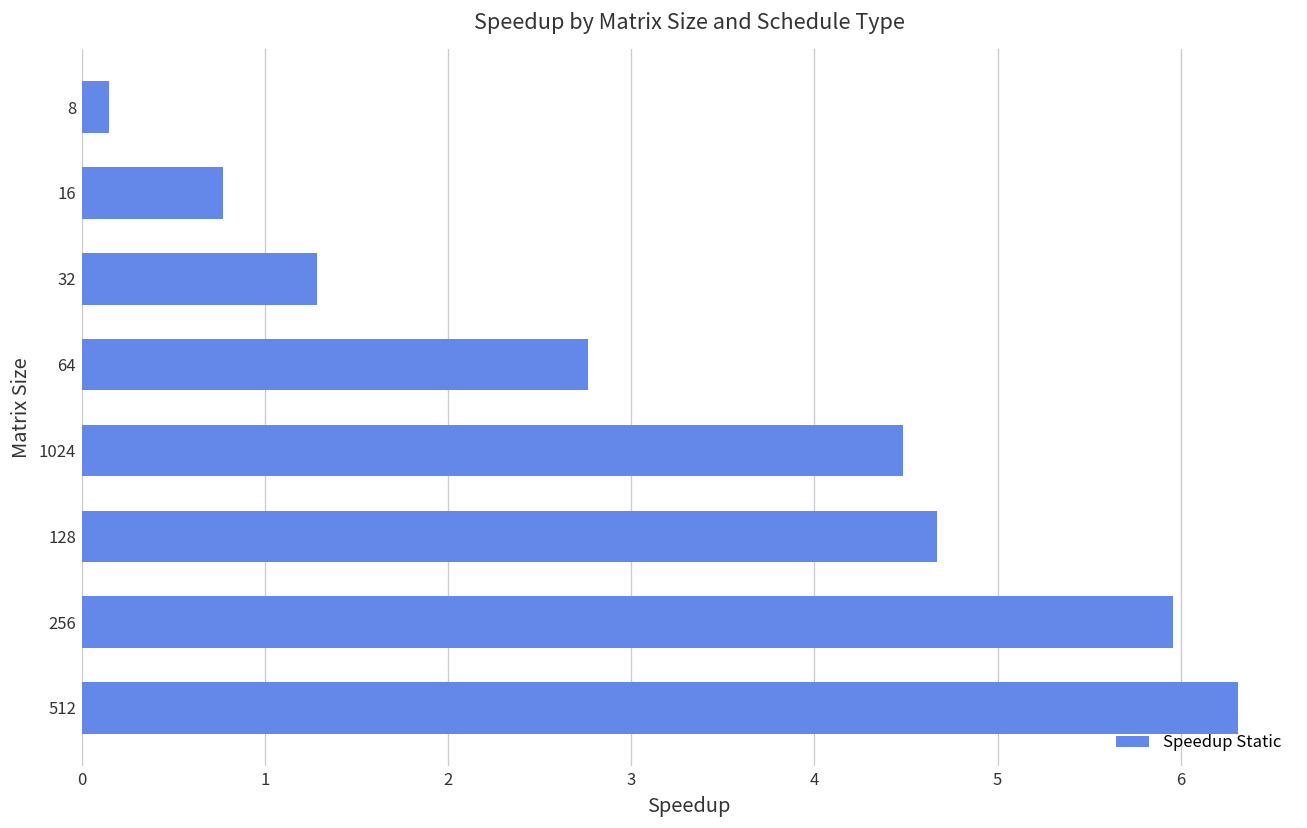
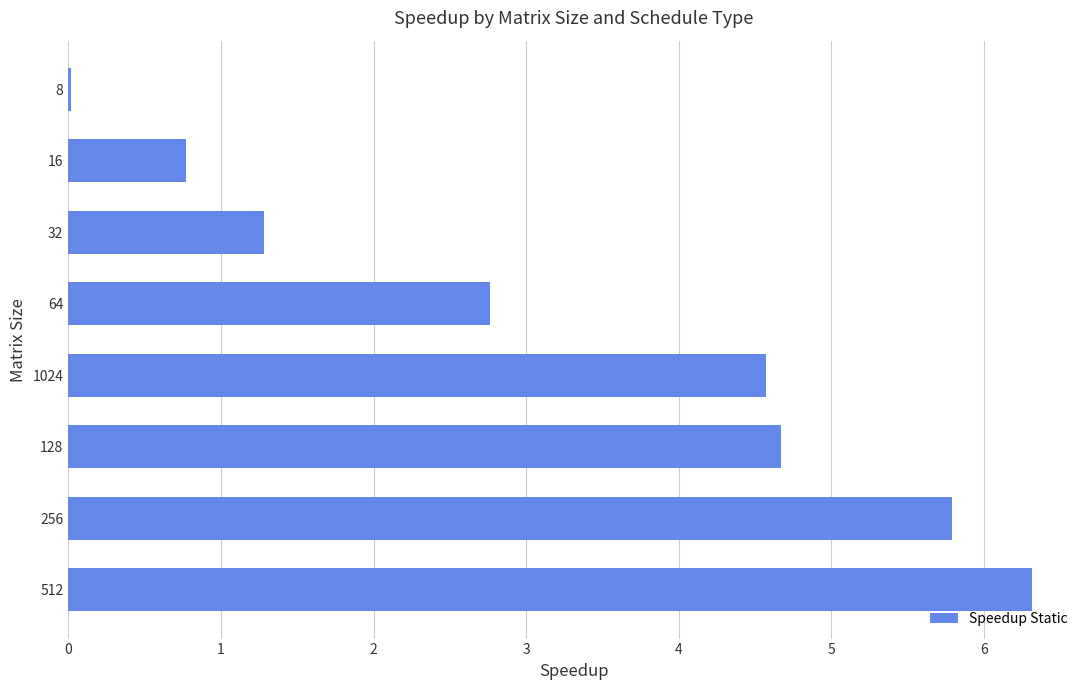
8: 0.15 -> 0.02
1024: 4.48 -> 4.57
256: 5.96 -> 5.79
